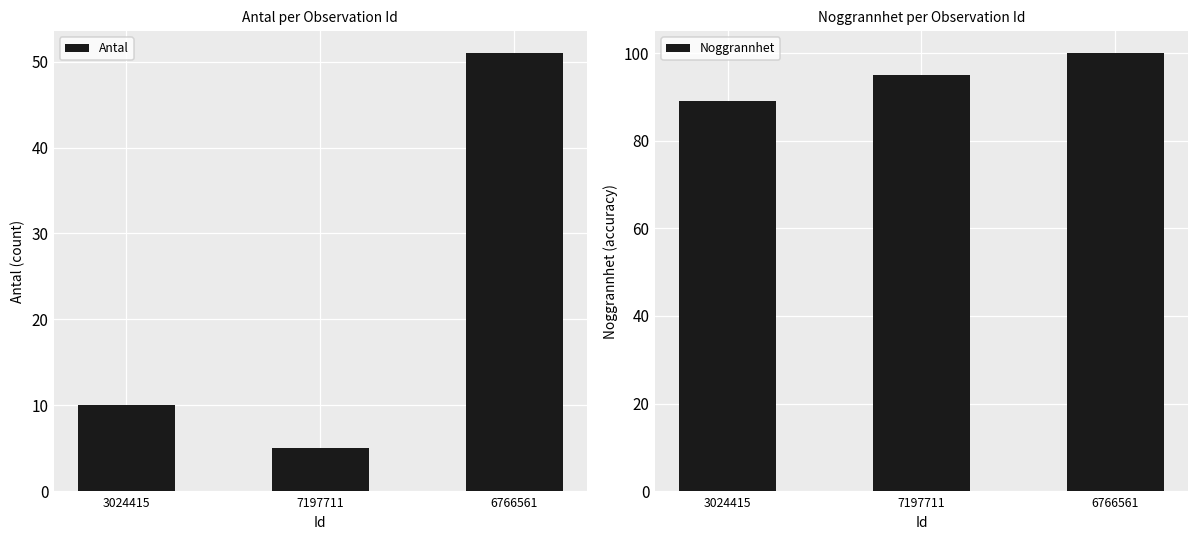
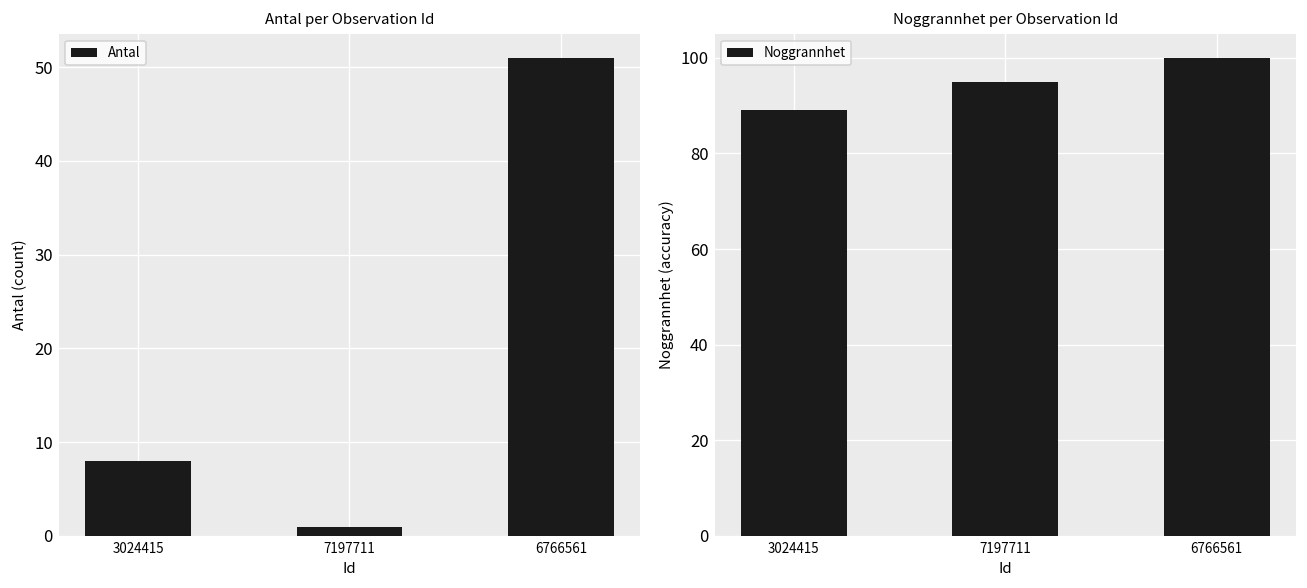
Antal per Observation Id, 3024415: 10 -> 8
Antal per Observation Id, 7197711: 5 -> 1
